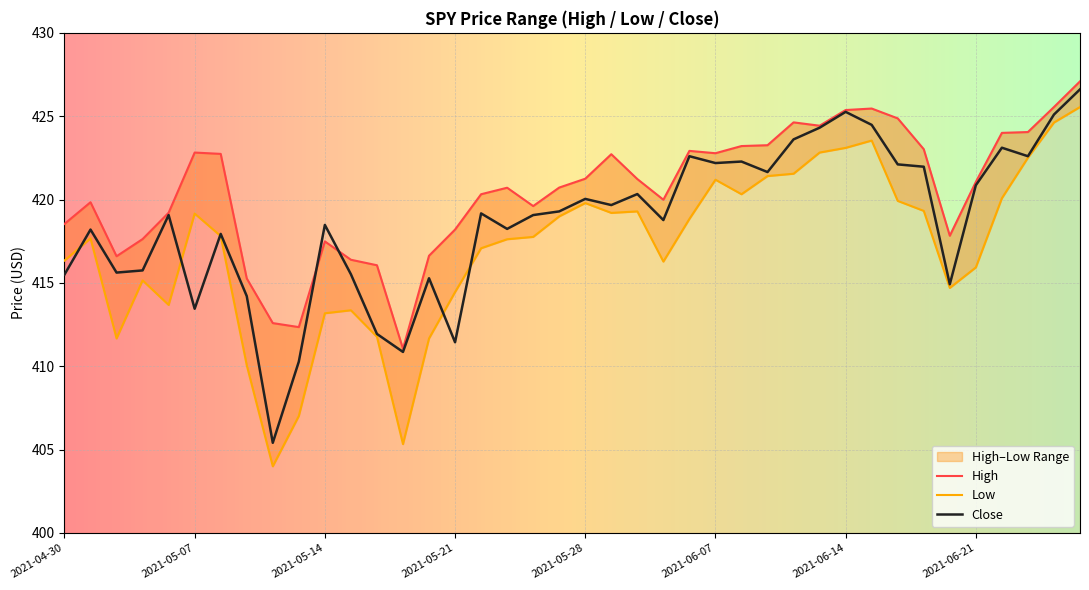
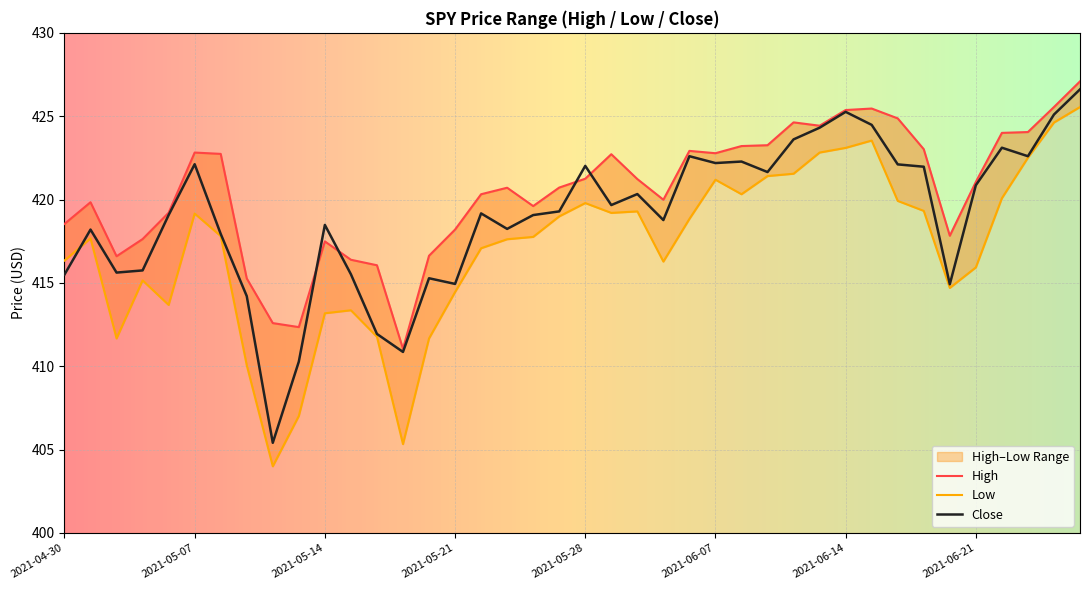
Close, 2021-05-07: 413.5 -> 422.1
Close, 2021-05-21: 411.4 -> 414.9
Close, 2021-05-28: 420.0 -> 422.0
